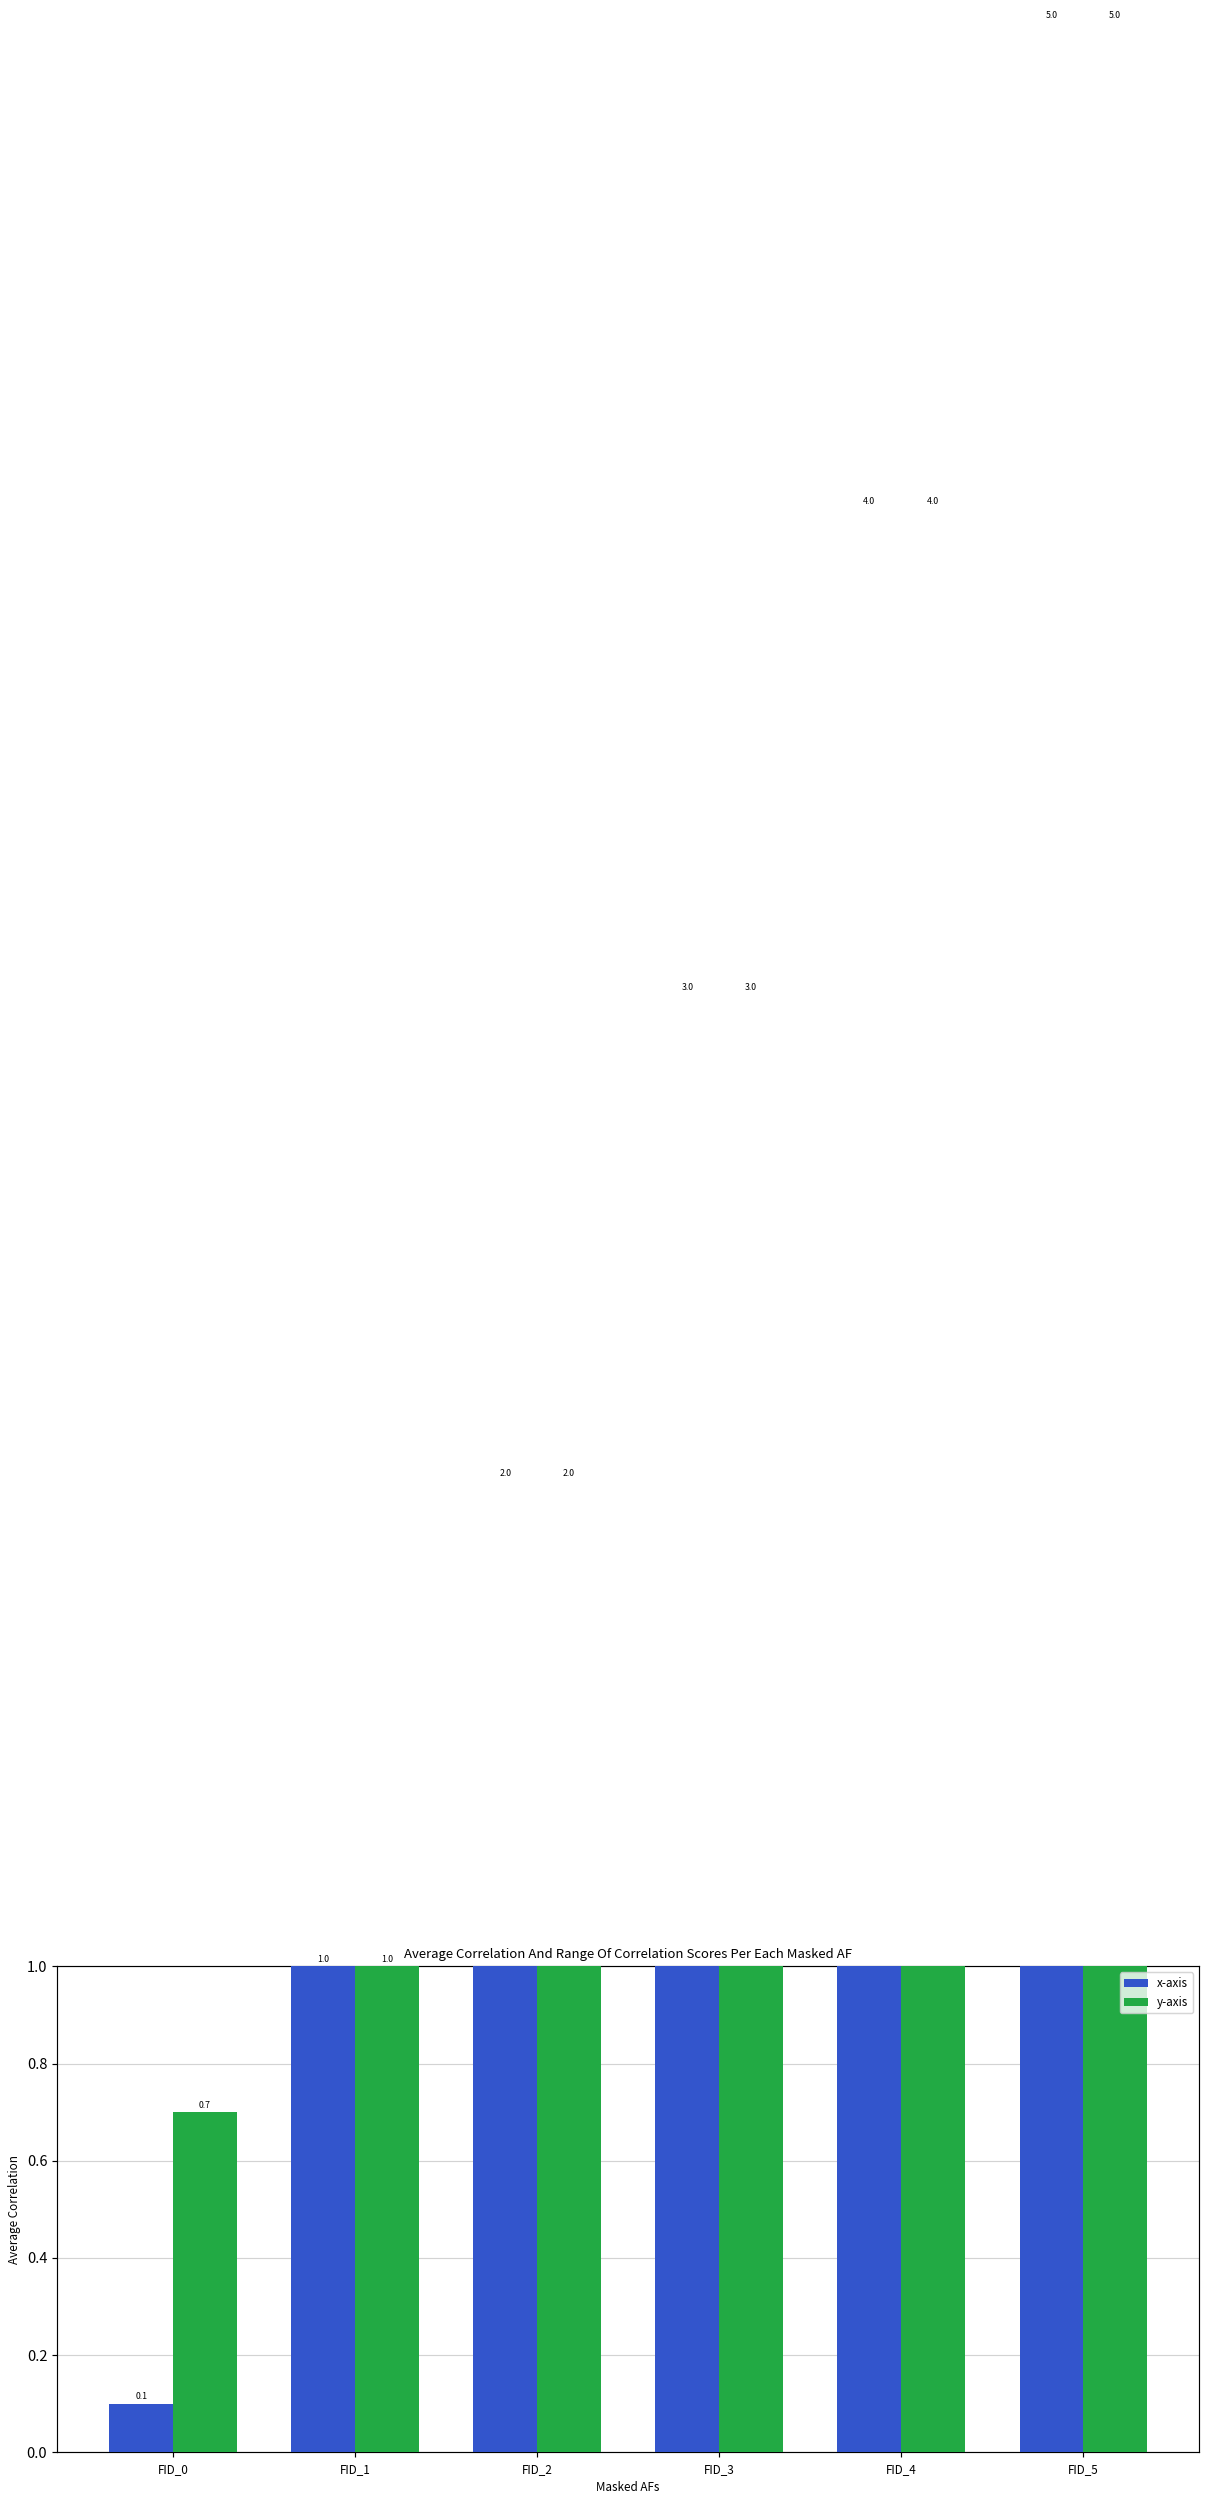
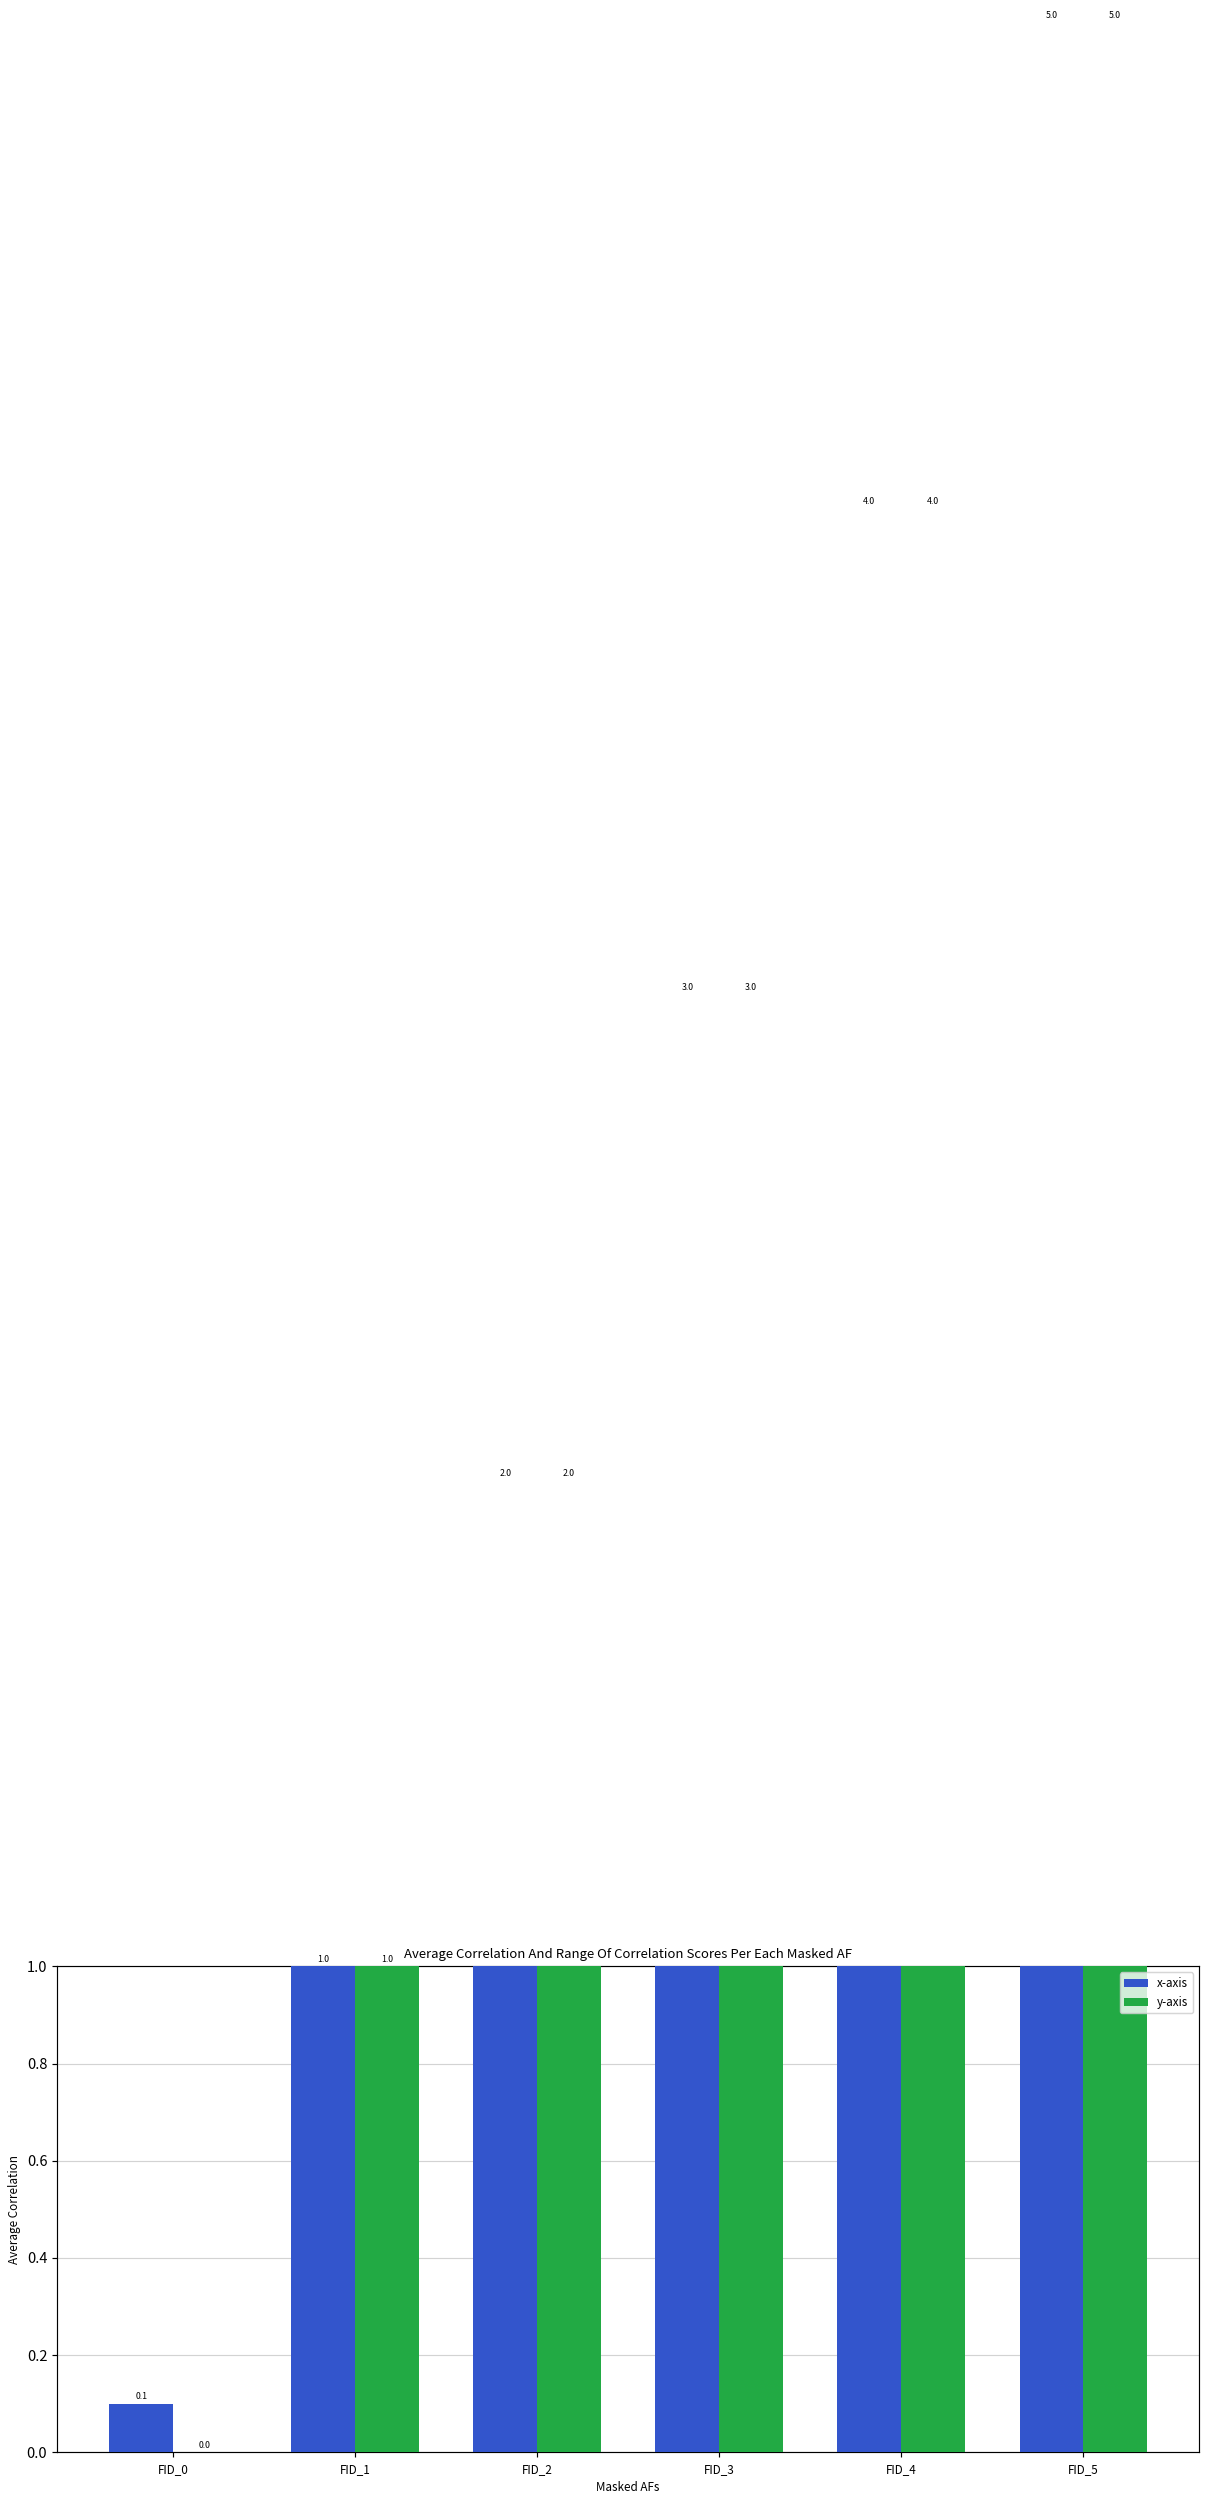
y-axis, FID_0: 0.7 -> 0.0
